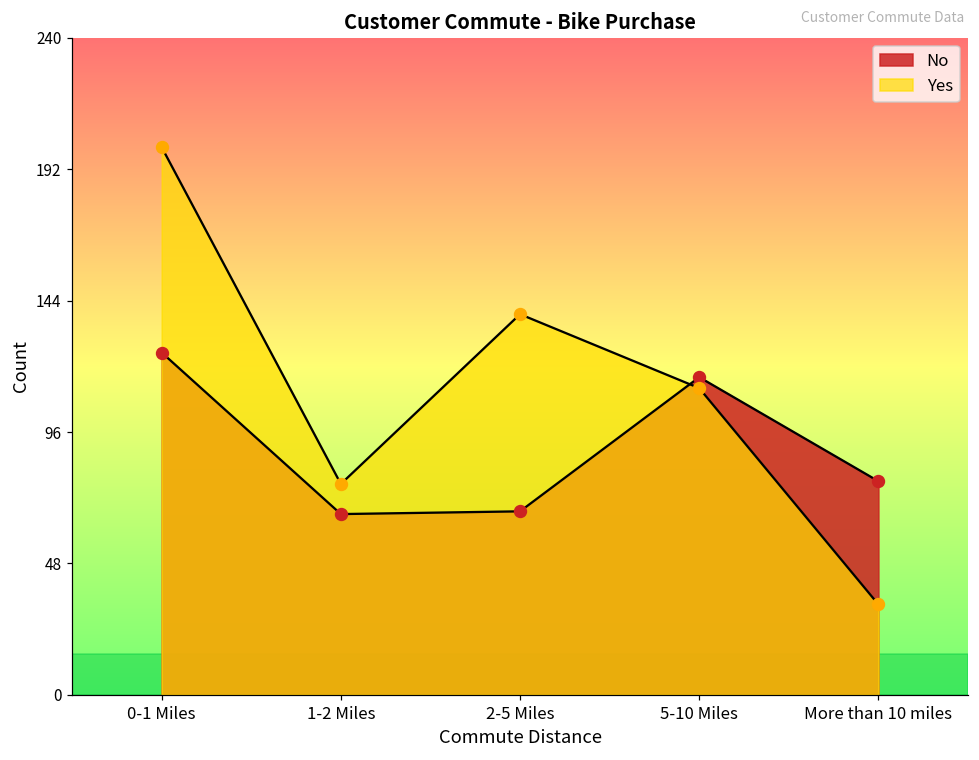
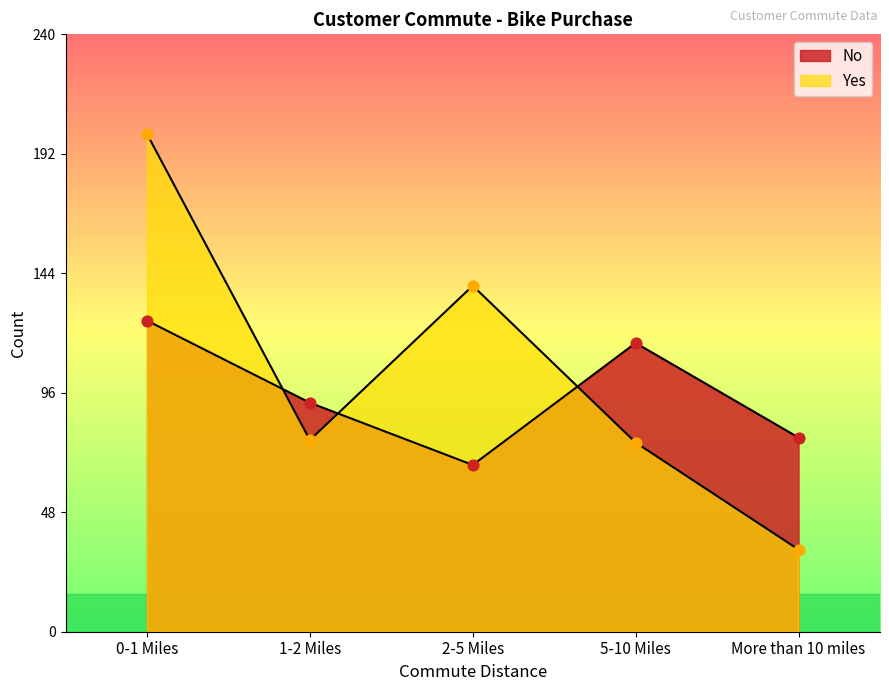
No, 1-2 Miles: 66 -> 92
Yes, 5-10 Miles: 112 -> 76
